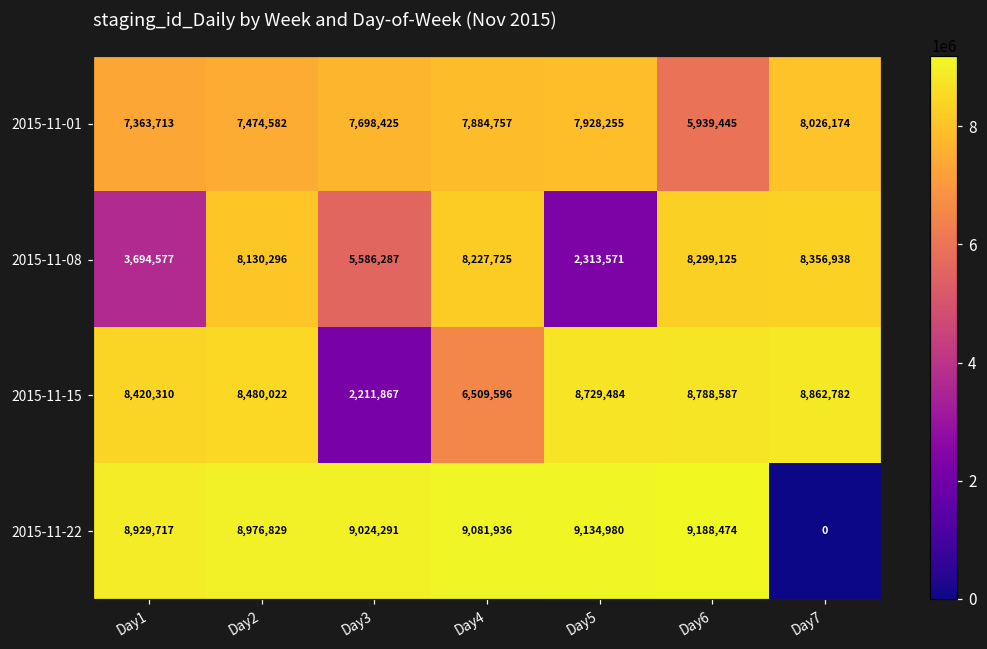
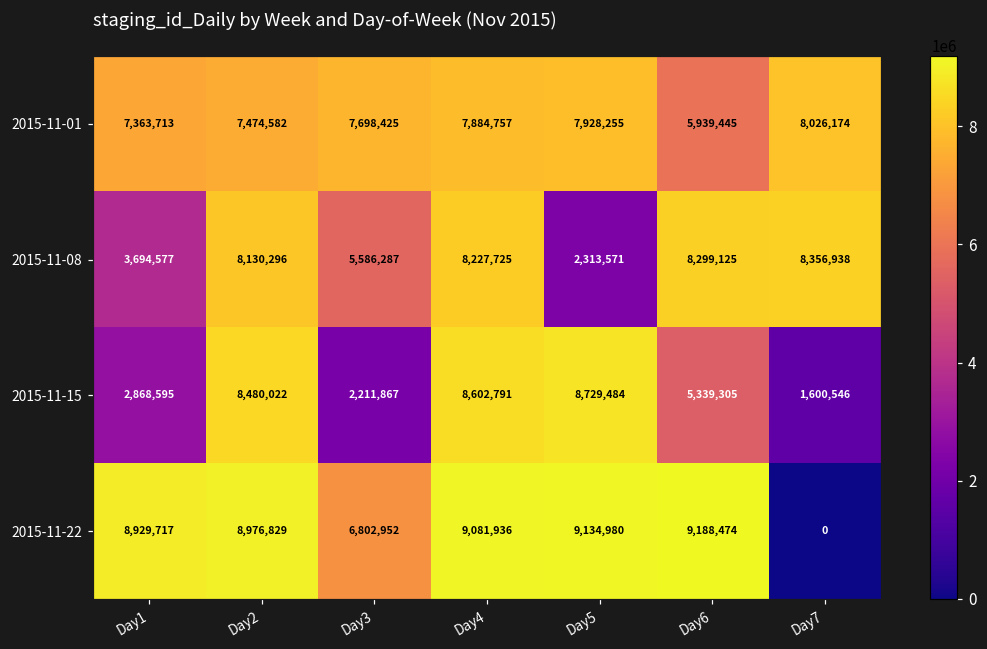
2015-11-15, Day1: 8,420,310 -> 2,868,595
2015-11-15, Day4: 6,509,596 -> 8,602,791
2015-11-15, Day6: 8,788,587 -> 5,339,305
2015-11-15, Day7: 8,862,782 -> 1,600,546
2015-11-22, Day3: 9,024,291 -> 6,802,952
